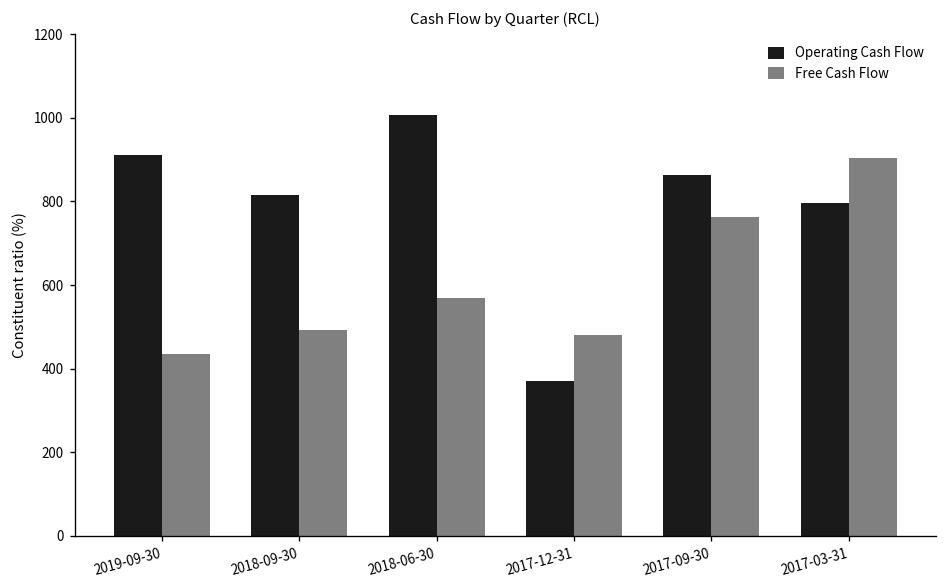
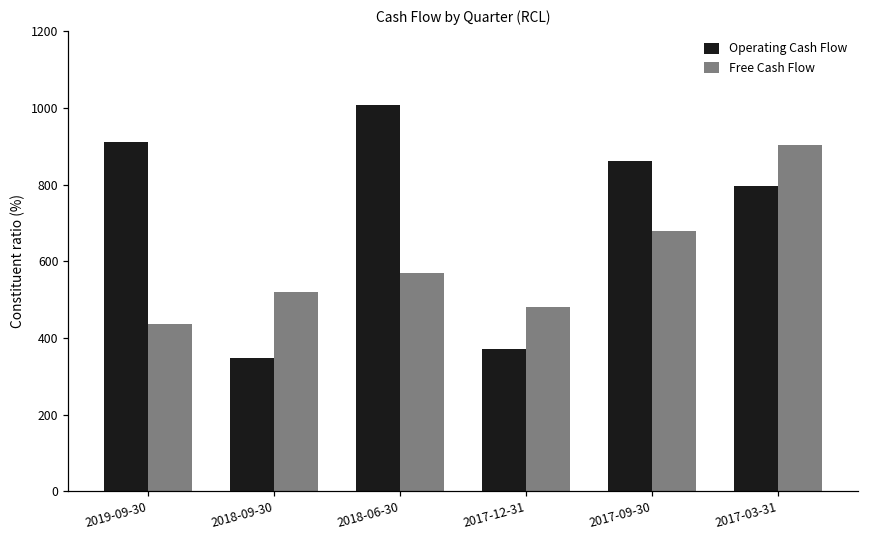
Operating Cash Flow, 2018-09-30: 820 -> 350
Free Cash Flow, 2018-09-30: 490 -> 520
Free Cash Flow, 2017-09-30: 760 -> 680
